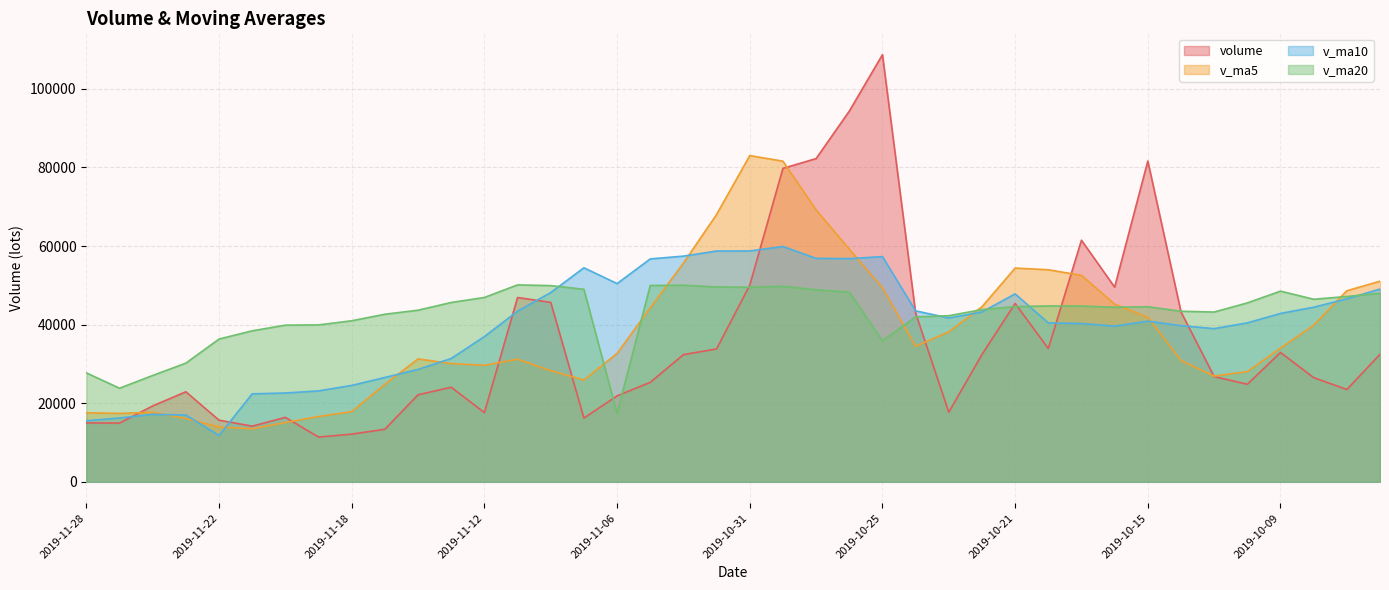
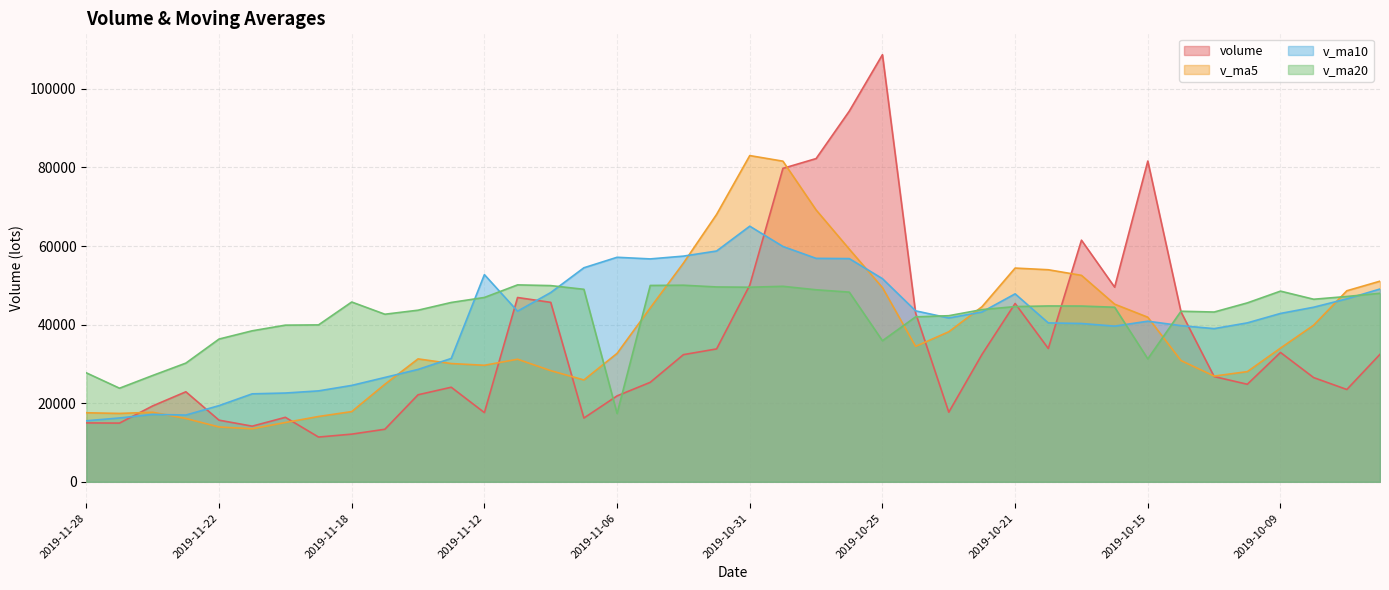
v_ma10, 2019-11-22: 12000 -> 19000
v_ma20, 2019-11-18: 41000 -> 46000
v_ma10, 2019-11-12: 37000 -> 53000
v_ma10, 2019-11-06: 50000 -> 57000
v_ma10, 2019-10-31: 59000 -> 65000
v_ma10, 2019-10-25: 57000 -> 52000
v_ma20, 2019-10-15: 45000 -> 31000
